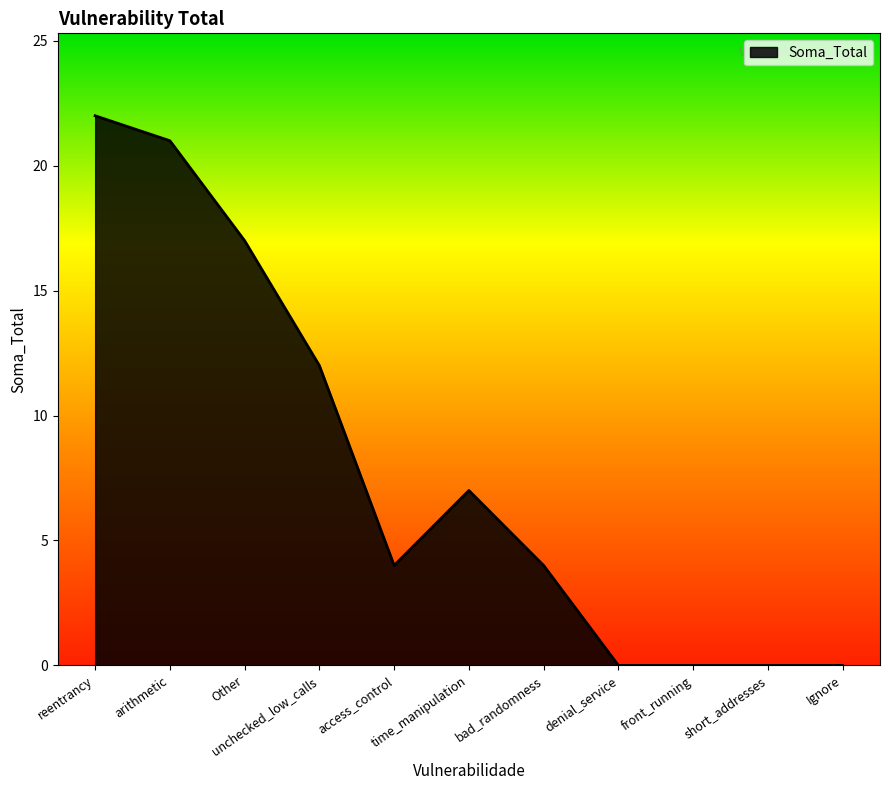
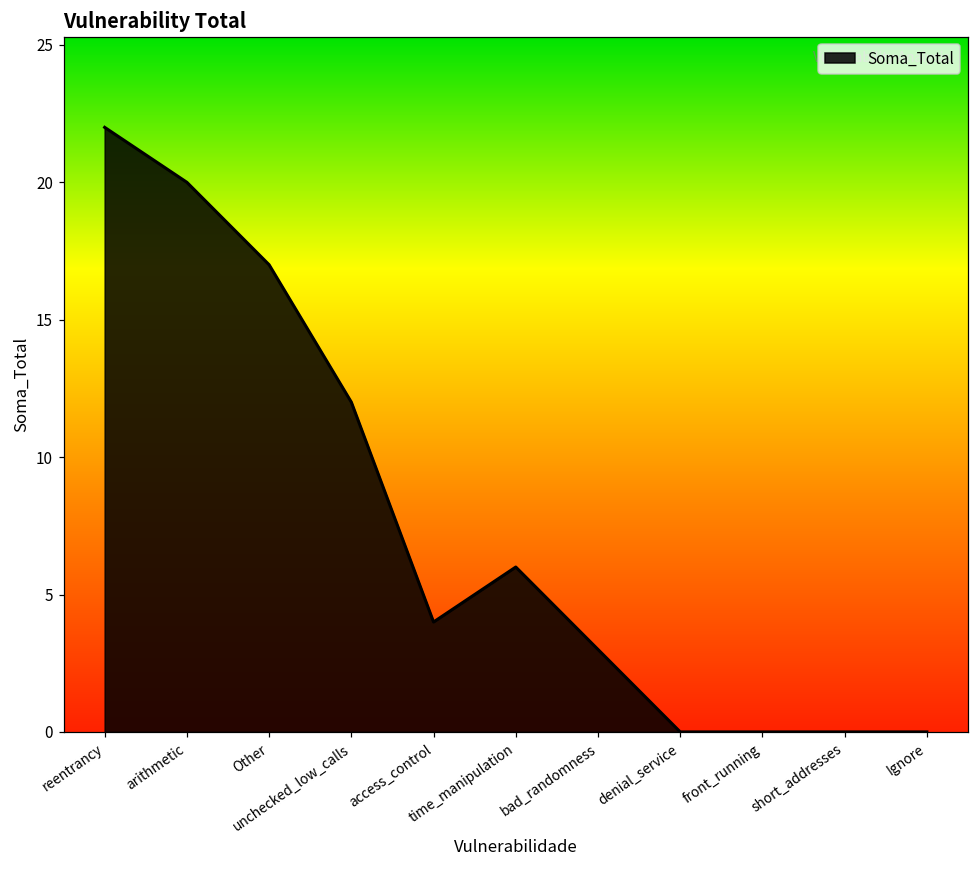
arithmetic: 21 -> 20
time_manipulation: 7 -> 6
bad_randomness: 4 -> 3
